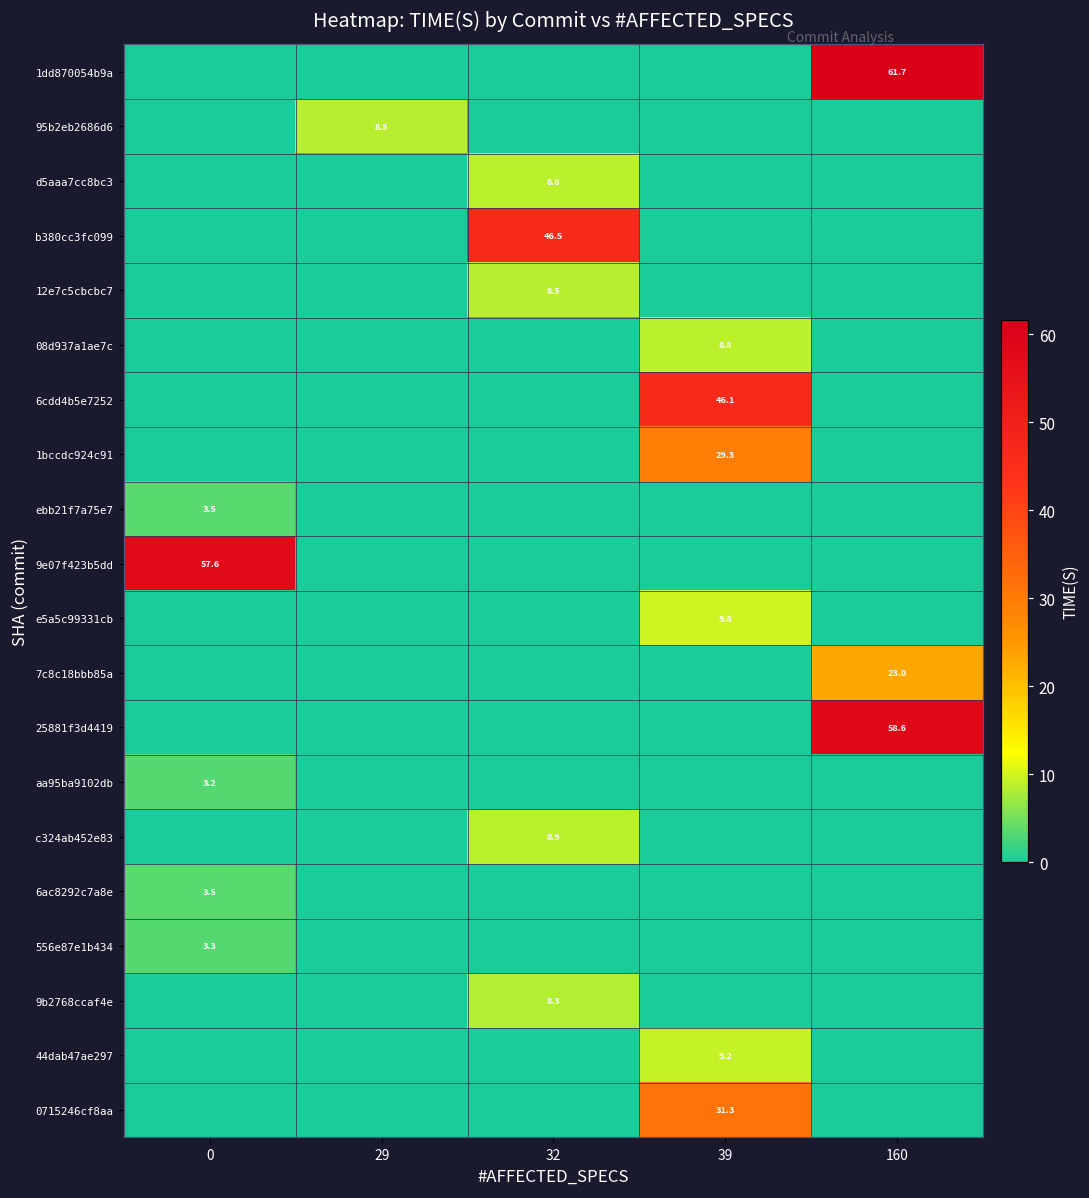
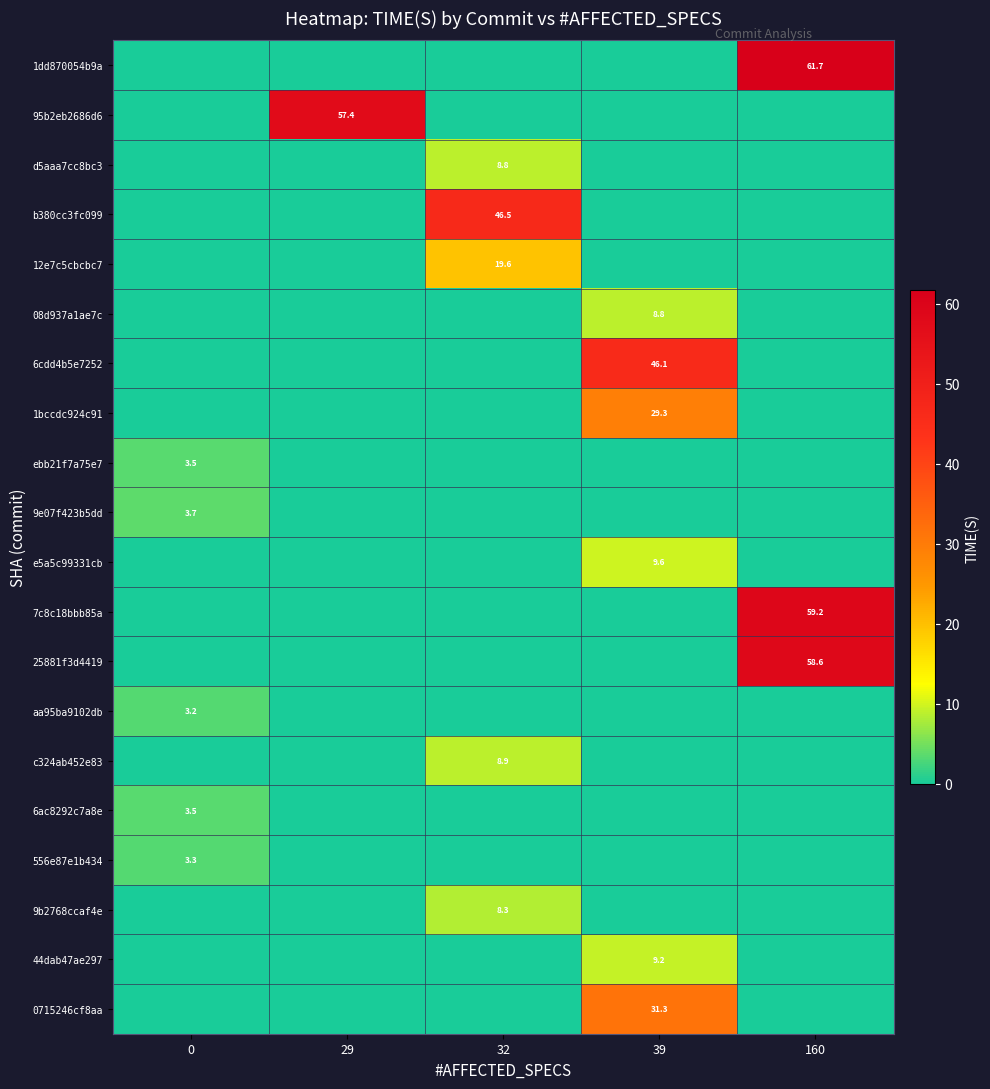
95b2eb2686d6, 29: 8.5 -> 57.4
12e7c5cbcbc7, 32: 8.5 -> 19.6
9e07f423b5dd, 0: 57.6 -> 3.7
7c8c18bbb85a, 160: 23.0 -> 59.2
